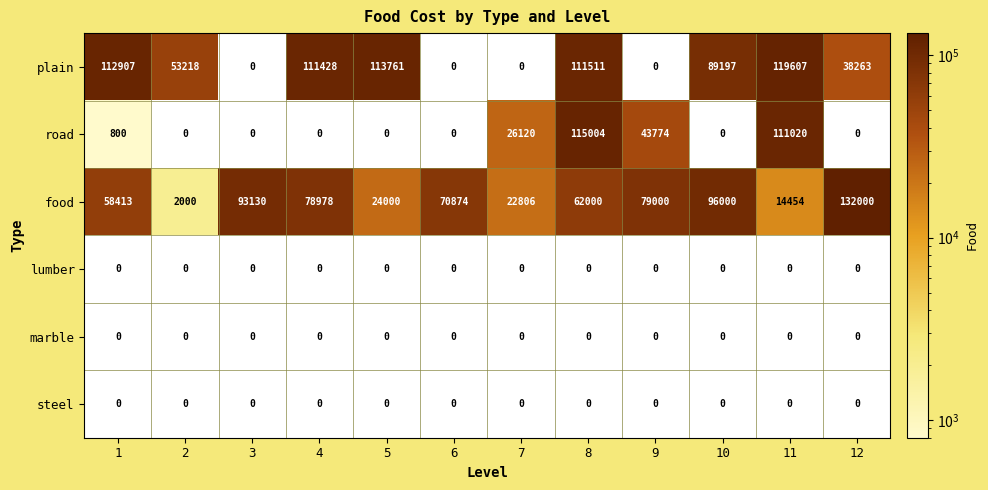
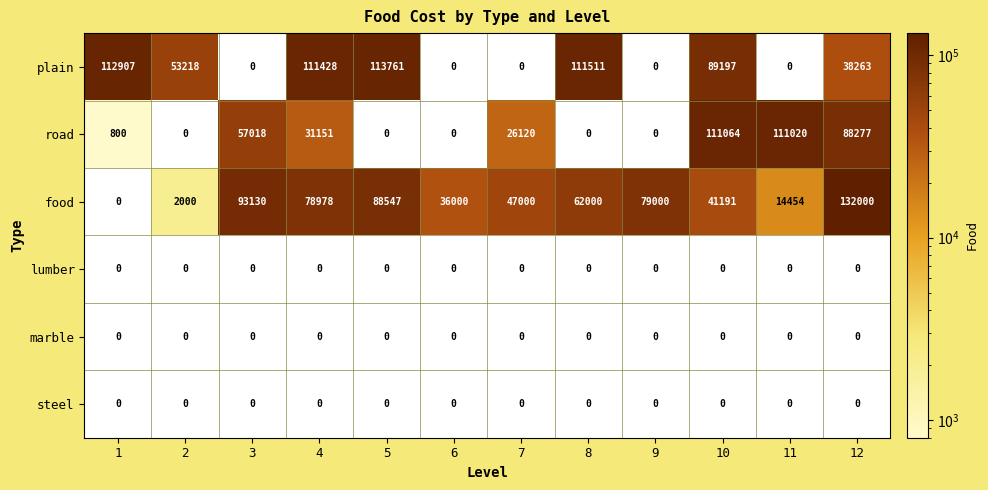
plain, 11: 119607 -> 0
road, 3: 0 -> 57018
road, 4: 0 -> 31151
road, 8: 115004 -> 0
road, 9: 43774 -> 0
road, 10: 0 -> 111064
road, 12: 0 -> 88277
food, 1: 58413 -> 0
food, 5: 24000 -> 88547
food, 6: 70874 -> 36000
food, 7: 22806 -> 47000
food, 10: 96000 -> 41191
